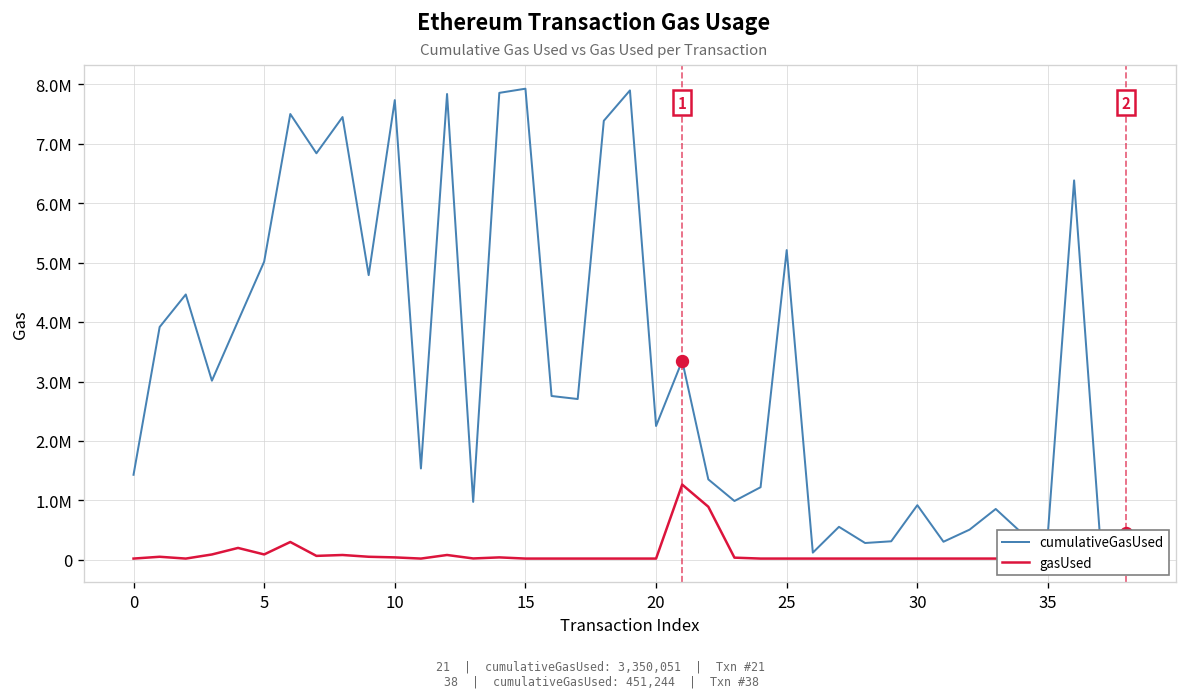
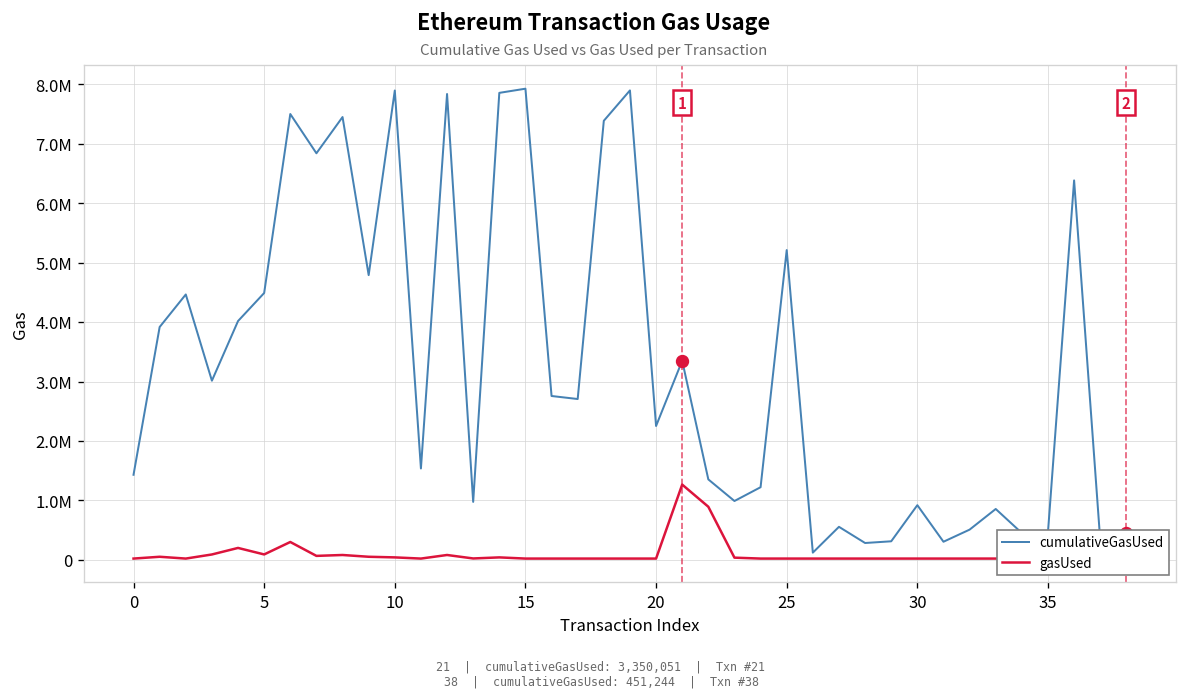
cumulativeGasUsed, 5: 5000000 -> 4500000
cumulativeGasUsed, 10: 7700000 -> 7900000
